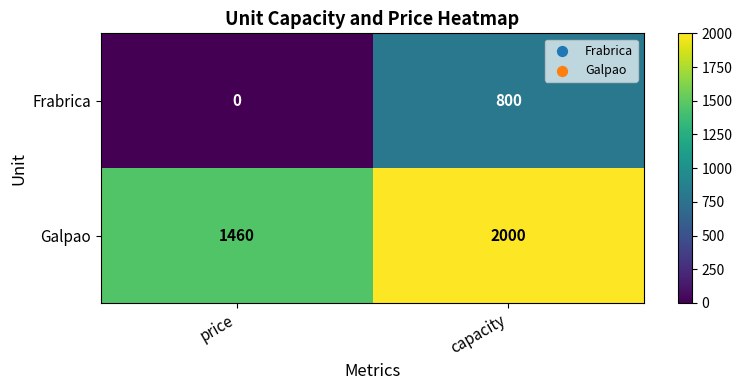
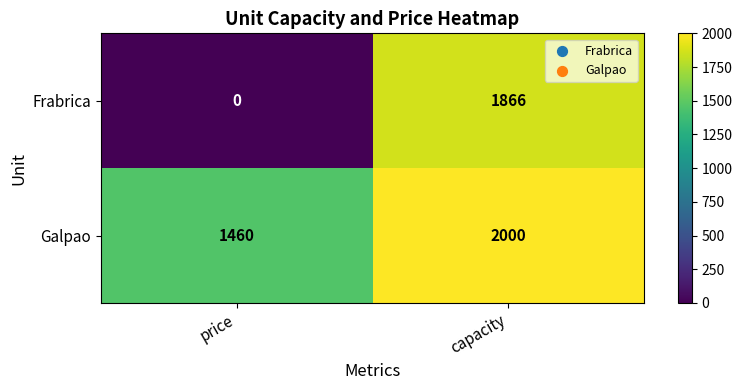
Frabrica, capacity: 800 -> 1866
